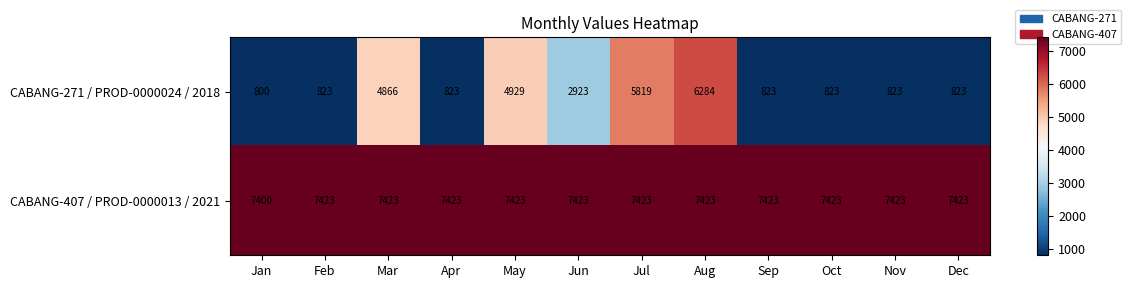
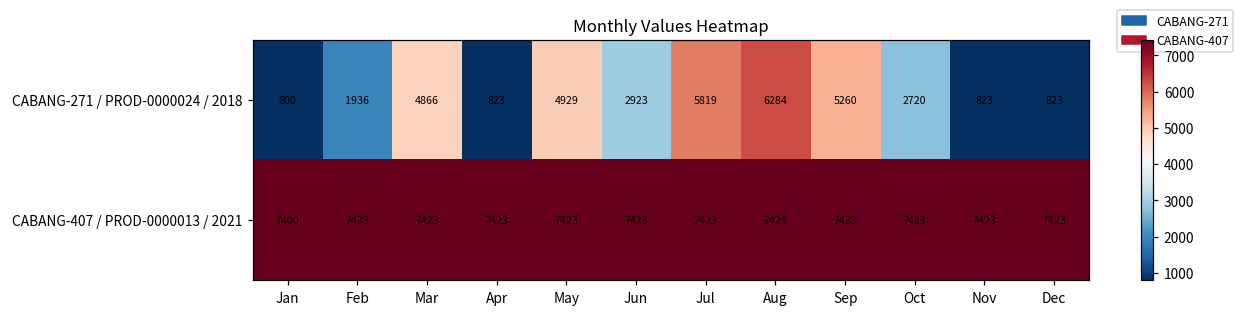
CABANG-271 / PROD-0000024 / 2018, Feb: 823 -> 1936
CABANG-271 / PROD-0000024 / 2018, Sep: 823 -> 5260
CABANG-271 / PROD-0000024 / 2018, Oct: 823 -> 2720
